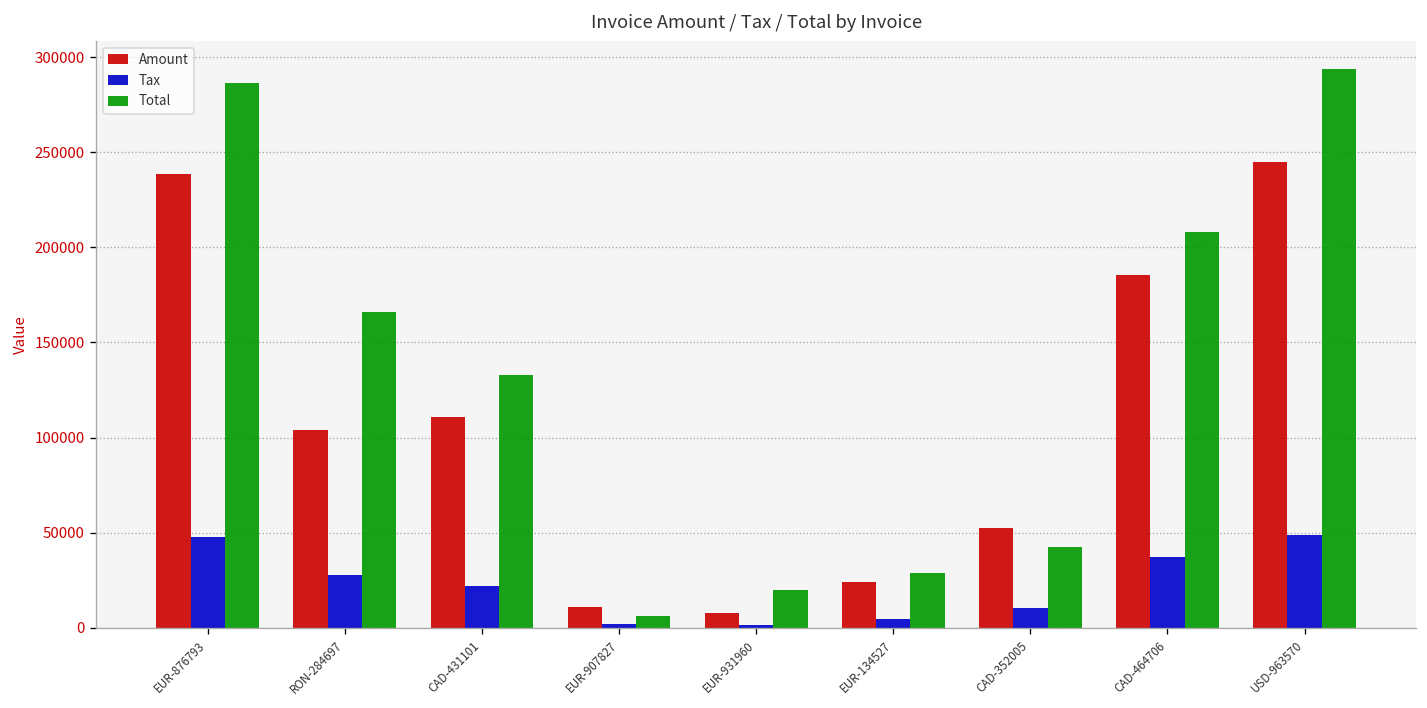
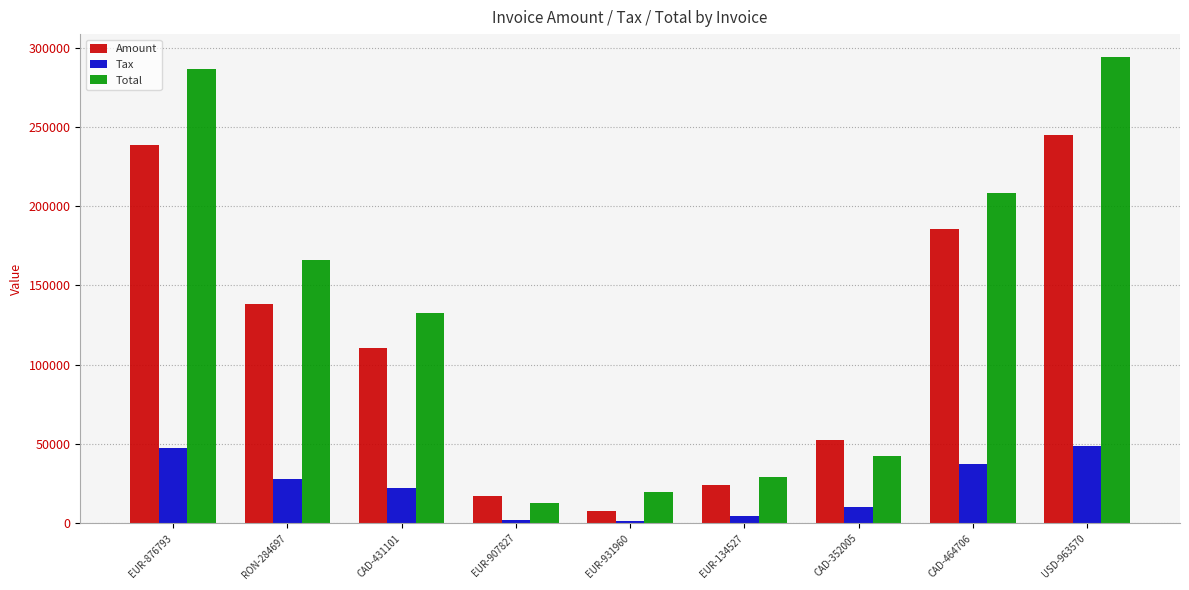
Amount, RON-284697: 104000 -> 138000
Amount, EUR-907827: 11000 -> 17000
Total, EUR-907827: 6000 -> 13000
